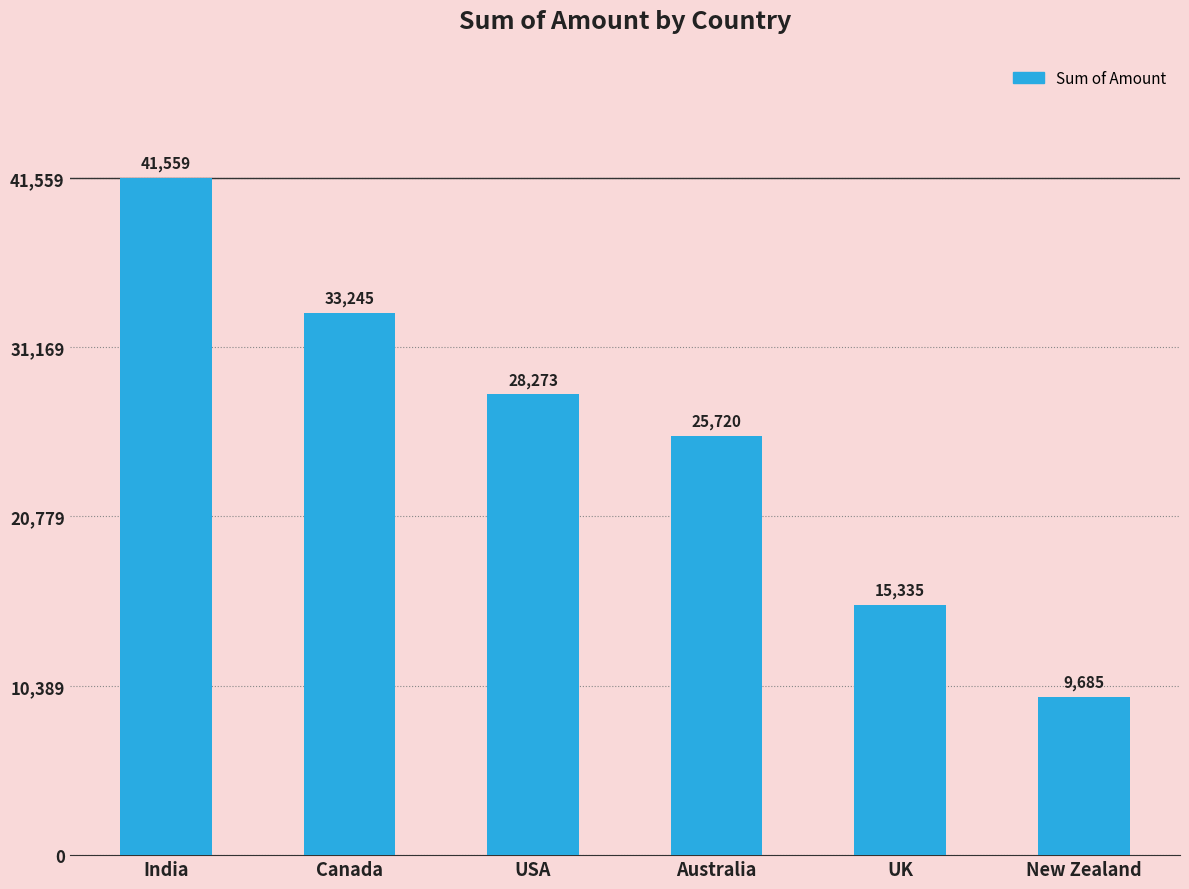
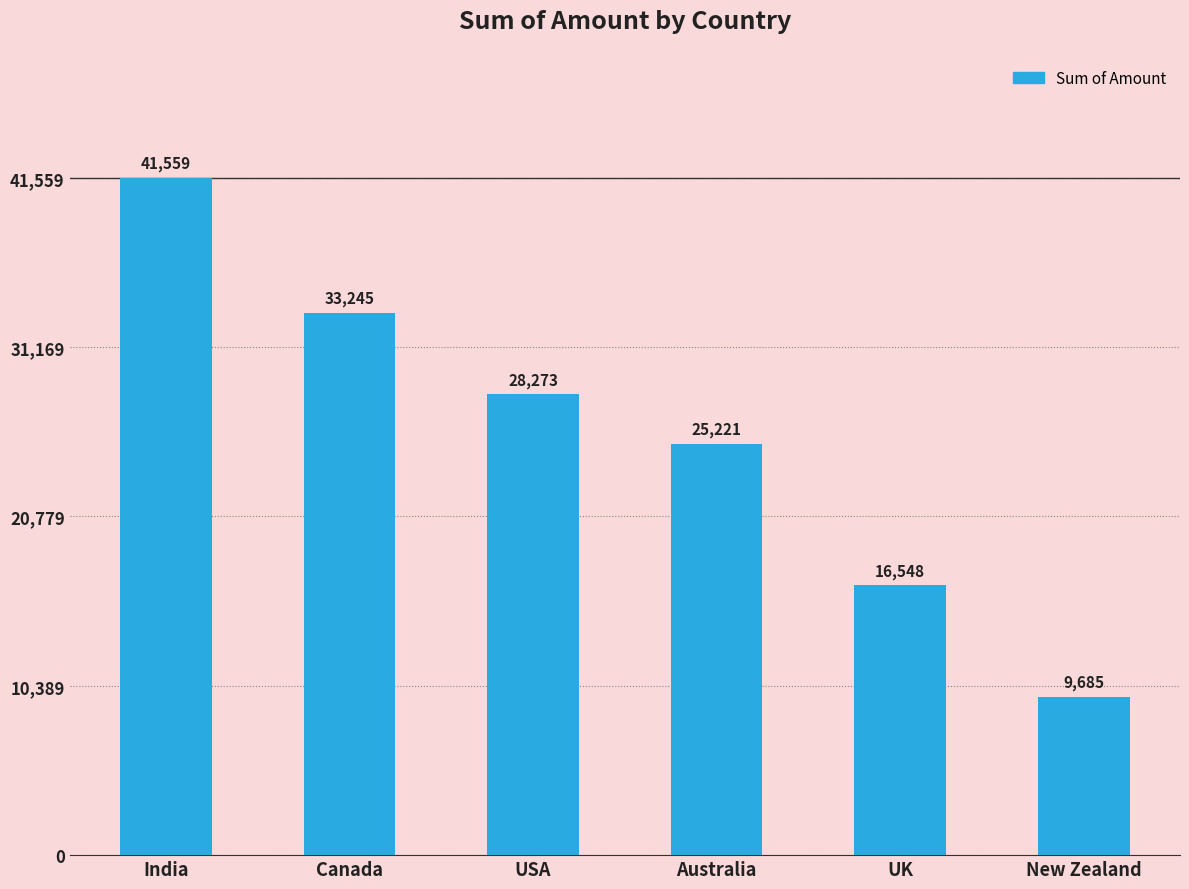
Australia: 25,720 -> 25,221
UK: 15,335 -> 16,548
